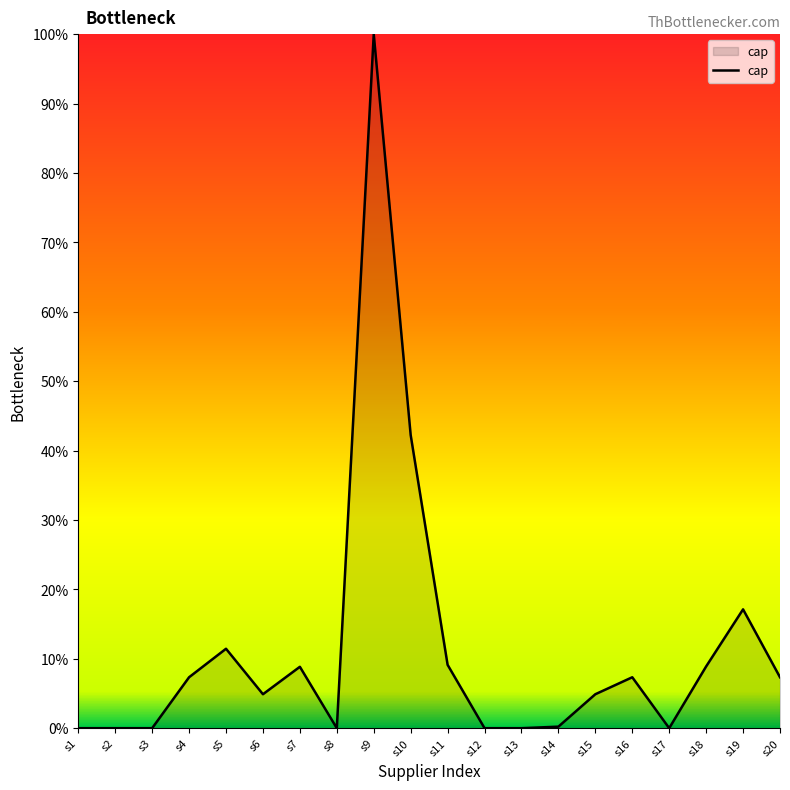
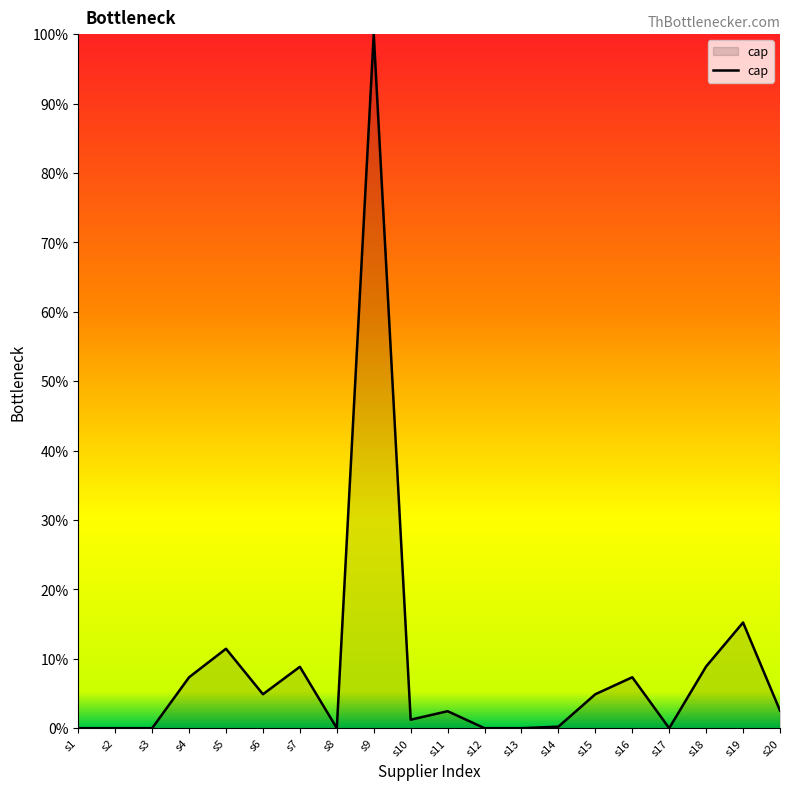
s10: 42% -> 1%
s11: 9% -> 2%
s19: 17% -> 15%
s20: 7% -> 3%
